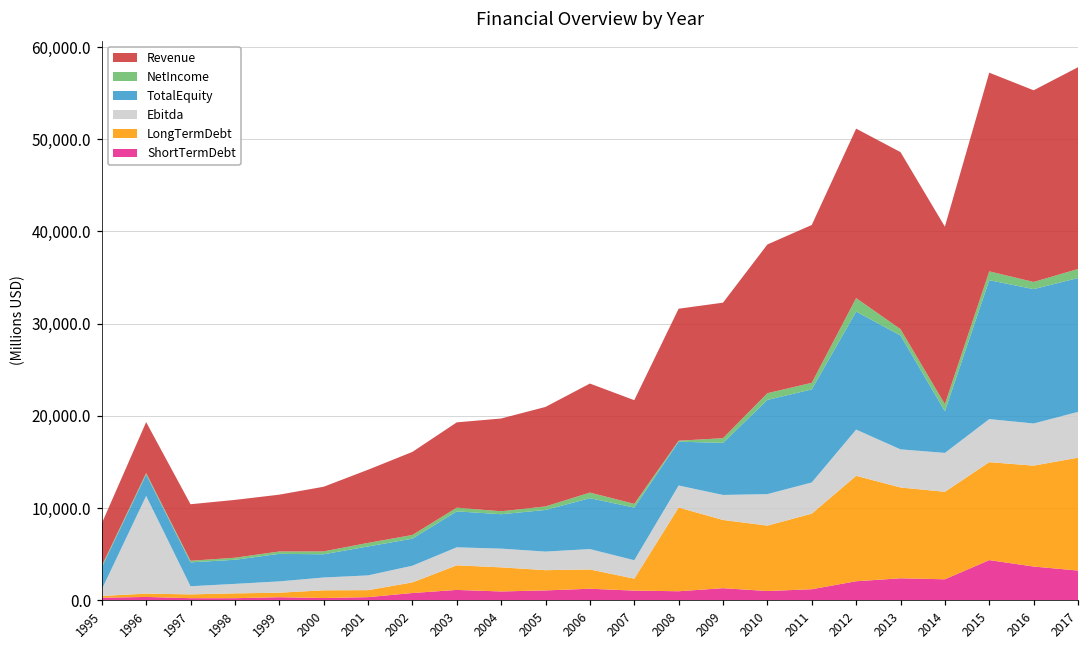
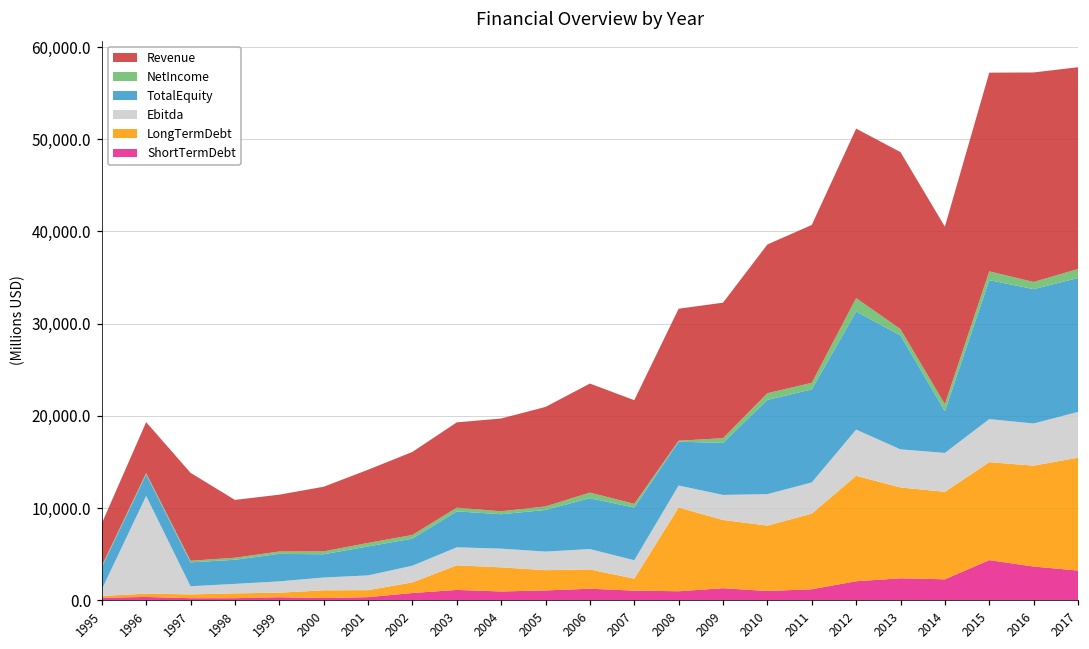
Revenue, 1997: 6,000 -> 10,000
Revenue, 2016: 21,000 -> 23,000
